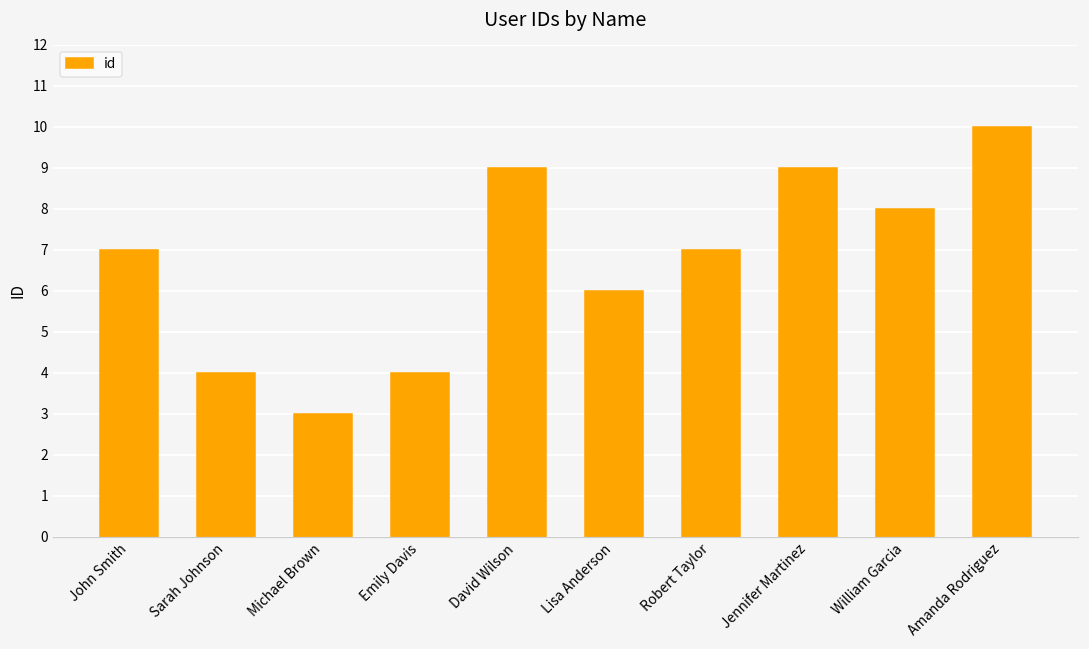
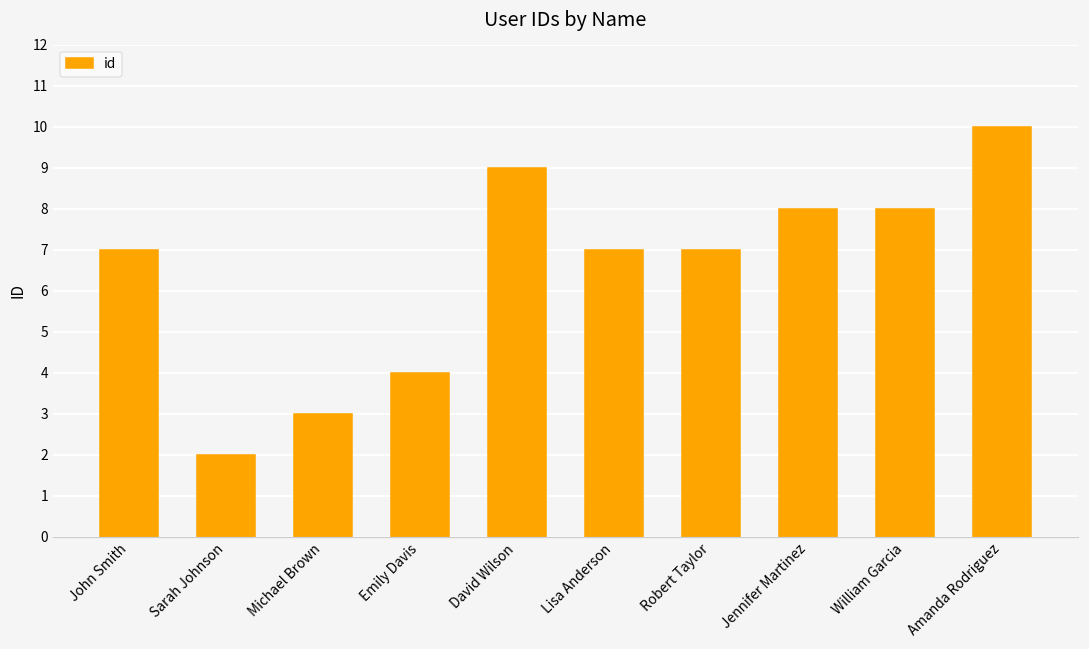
Sarah Johnson: 4 -> 2
Lisa Anderson: 6 -> 7
Jennifer Martinez: 9 -> 8
